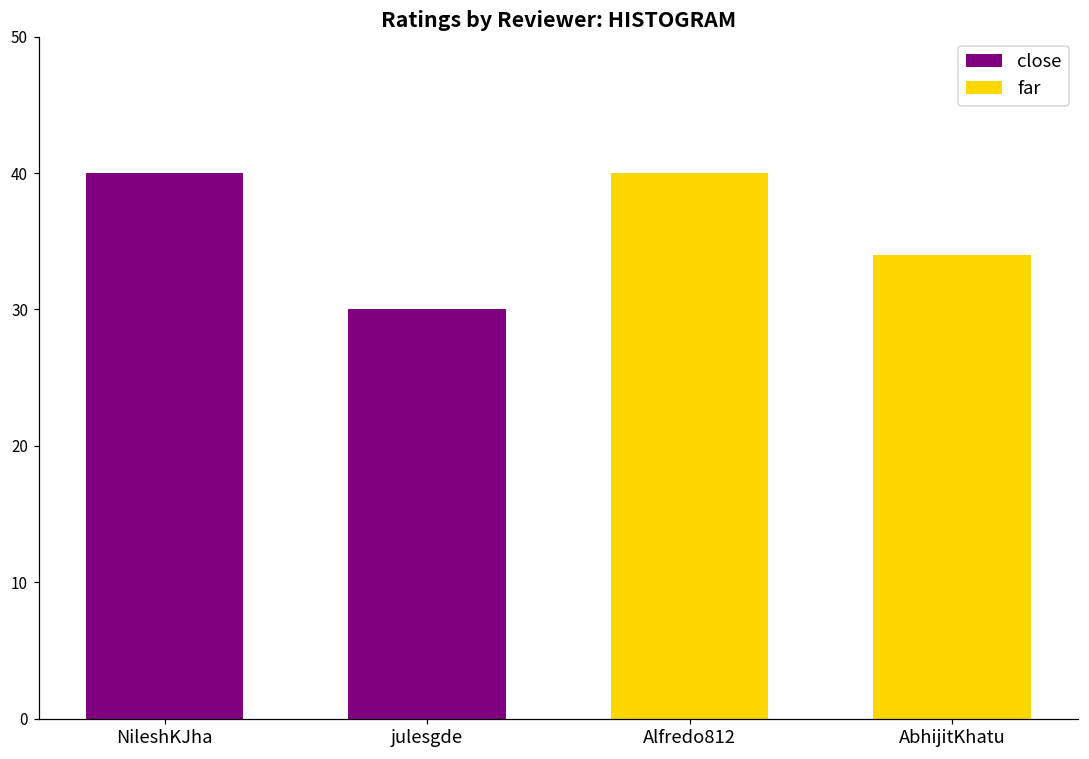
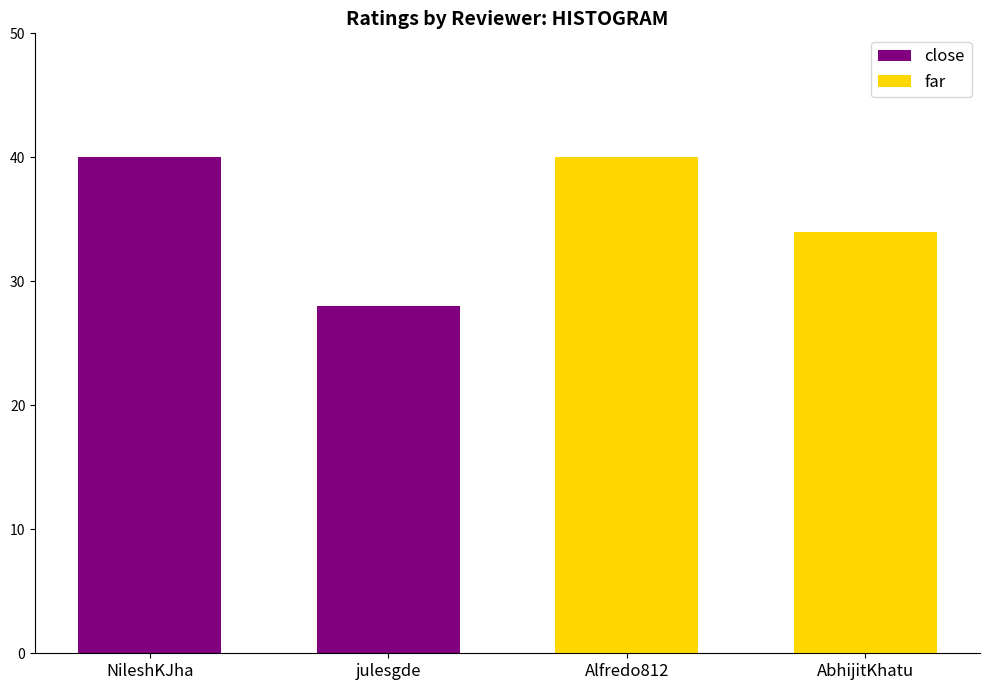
julesgde: 30 -> 28
